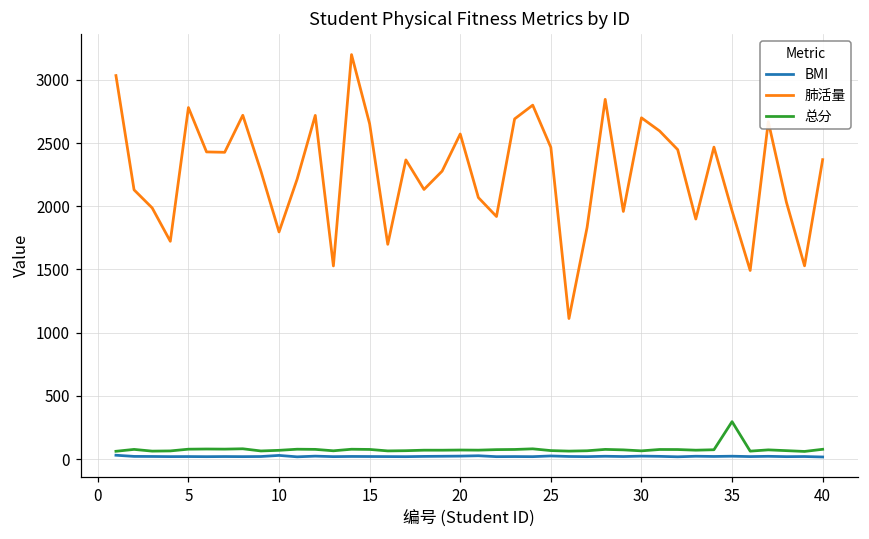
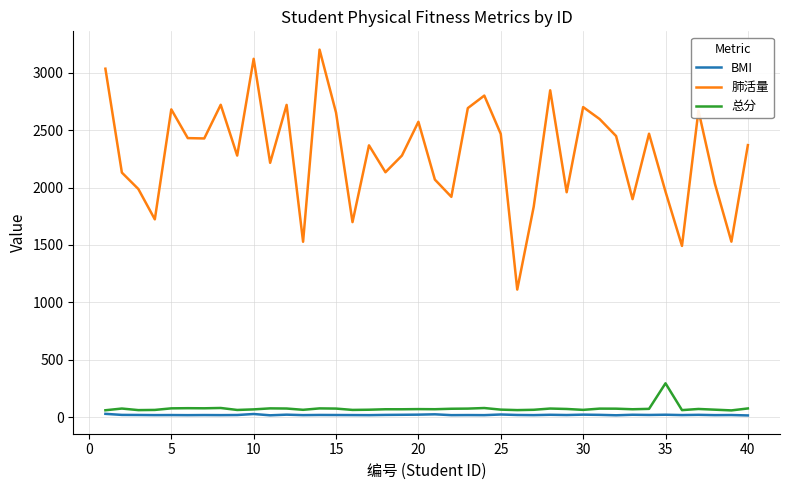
肺活量, 5: 2780 -> 2680
肺活量, 10: 1800 -> 3120
